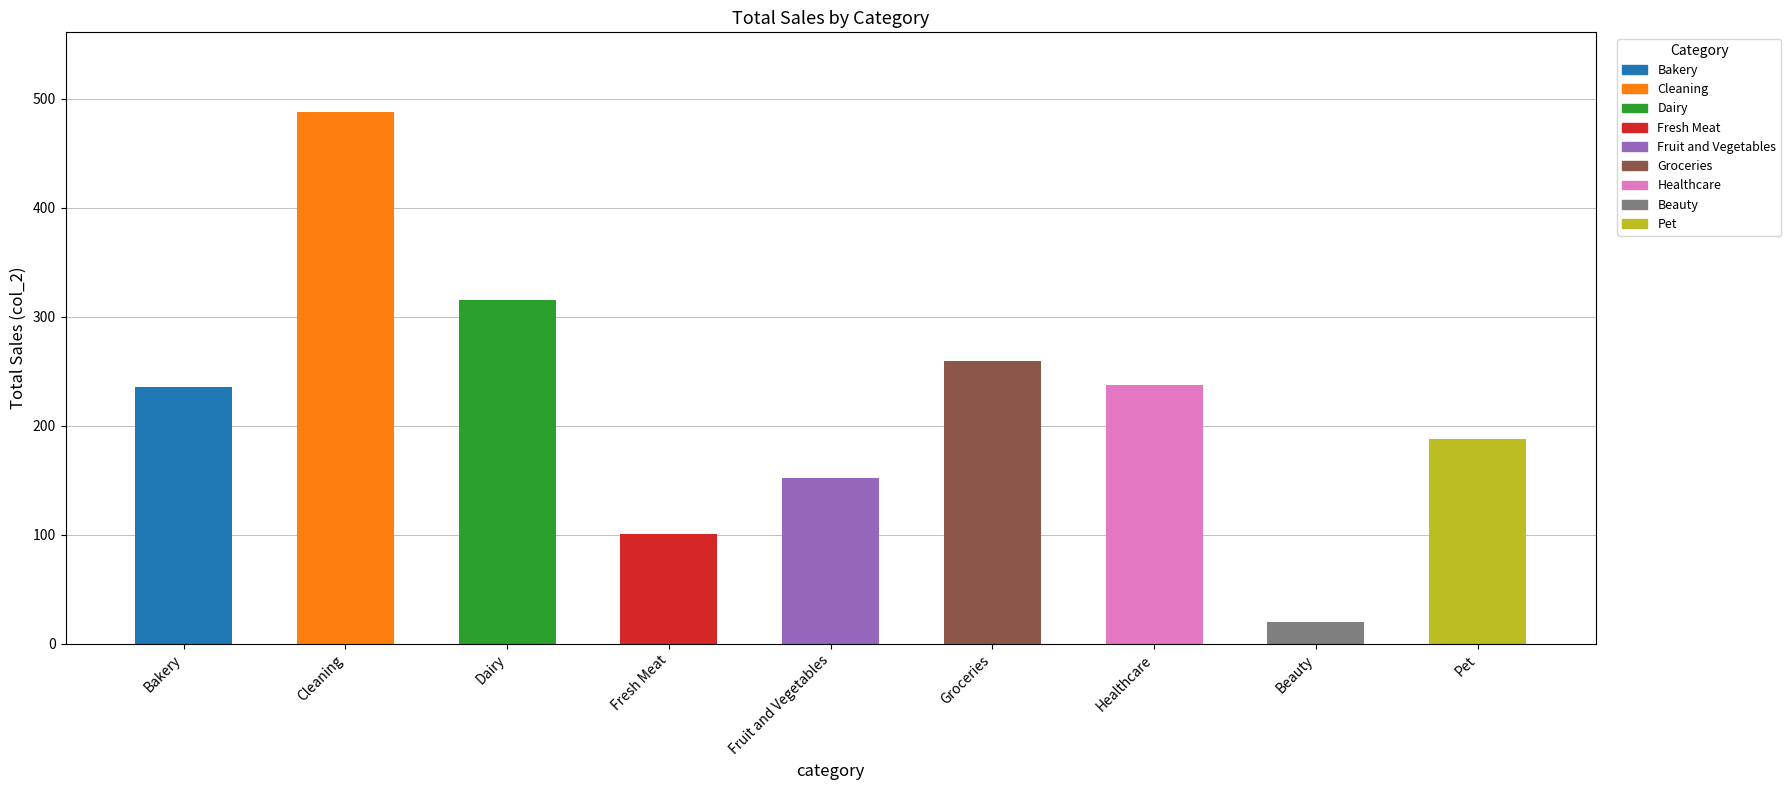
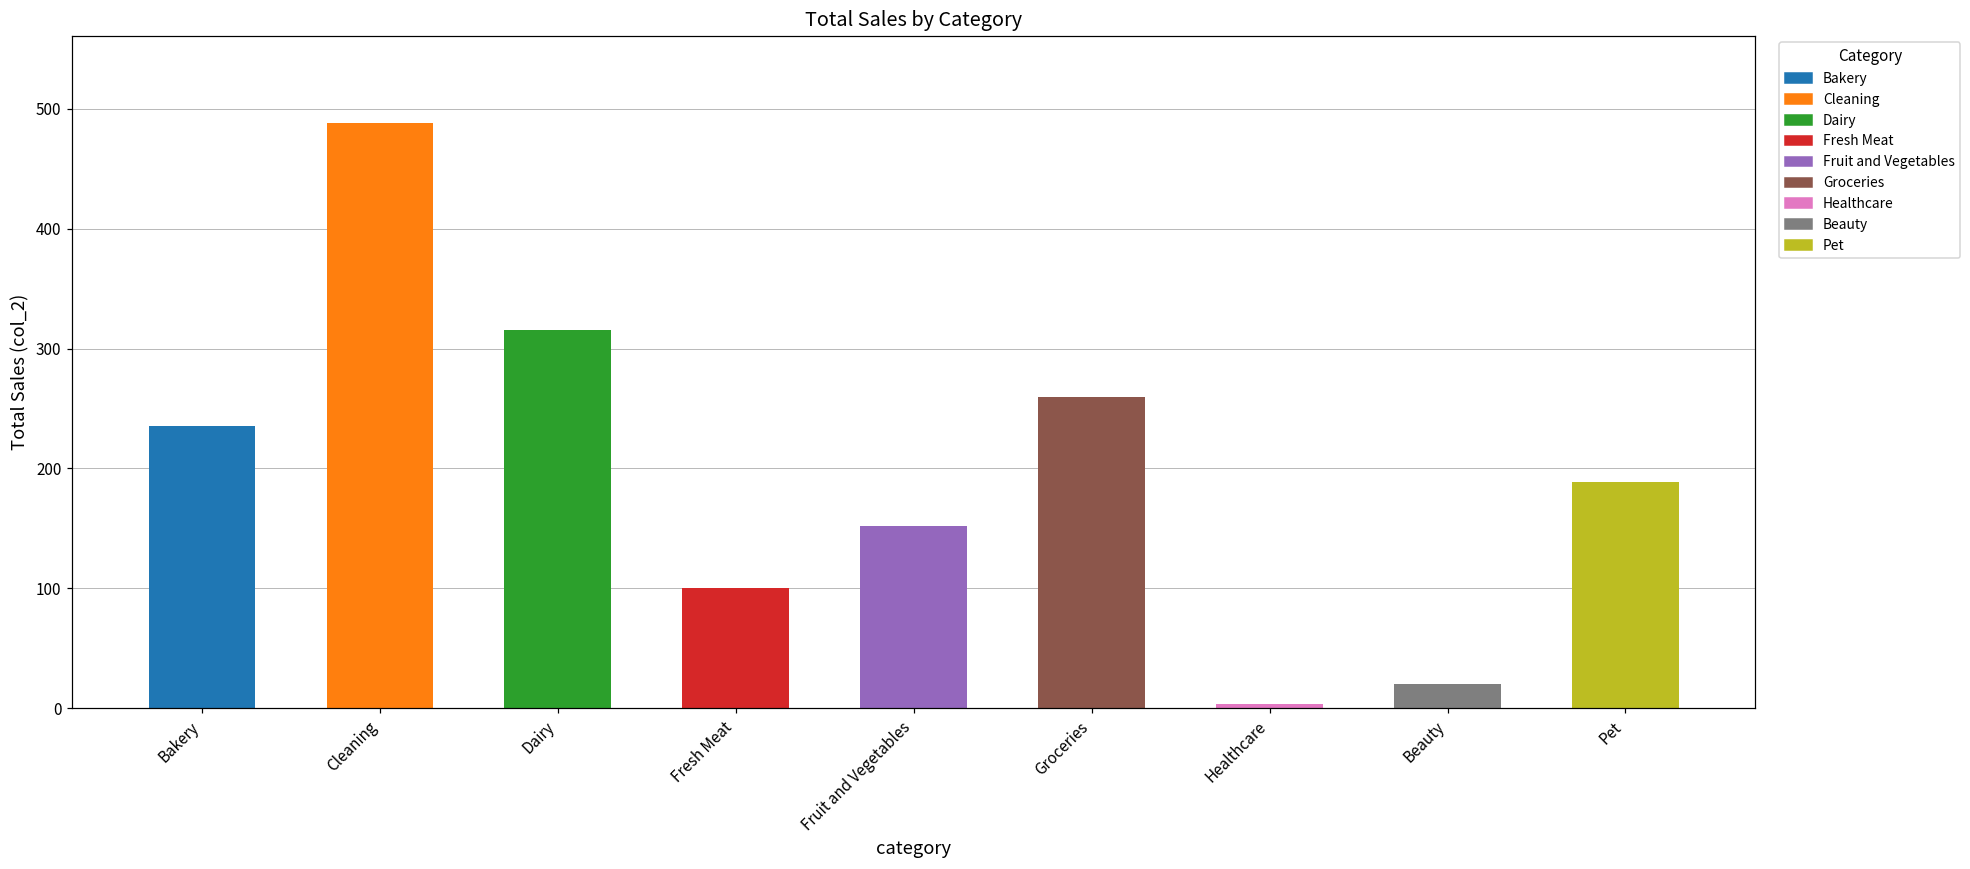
Healthcare: 237 -> 3
